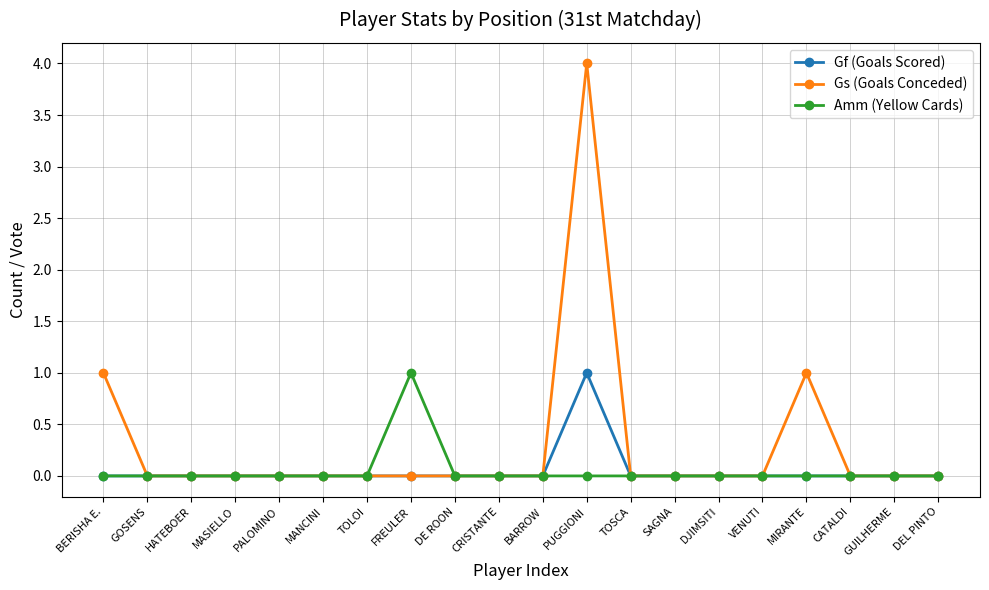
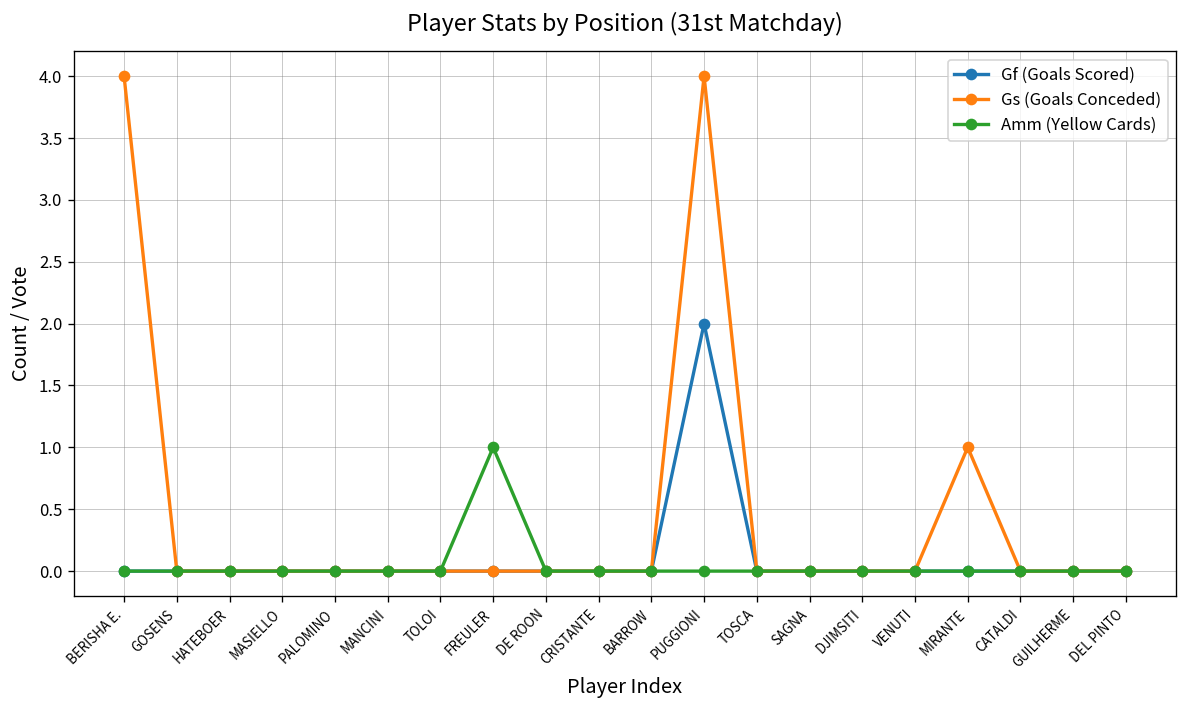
Gs (Goals Conceded), BERISHA E.: 1 -> 4
Gf (Goals Scored), PUGGIONI: 1 -> 2
